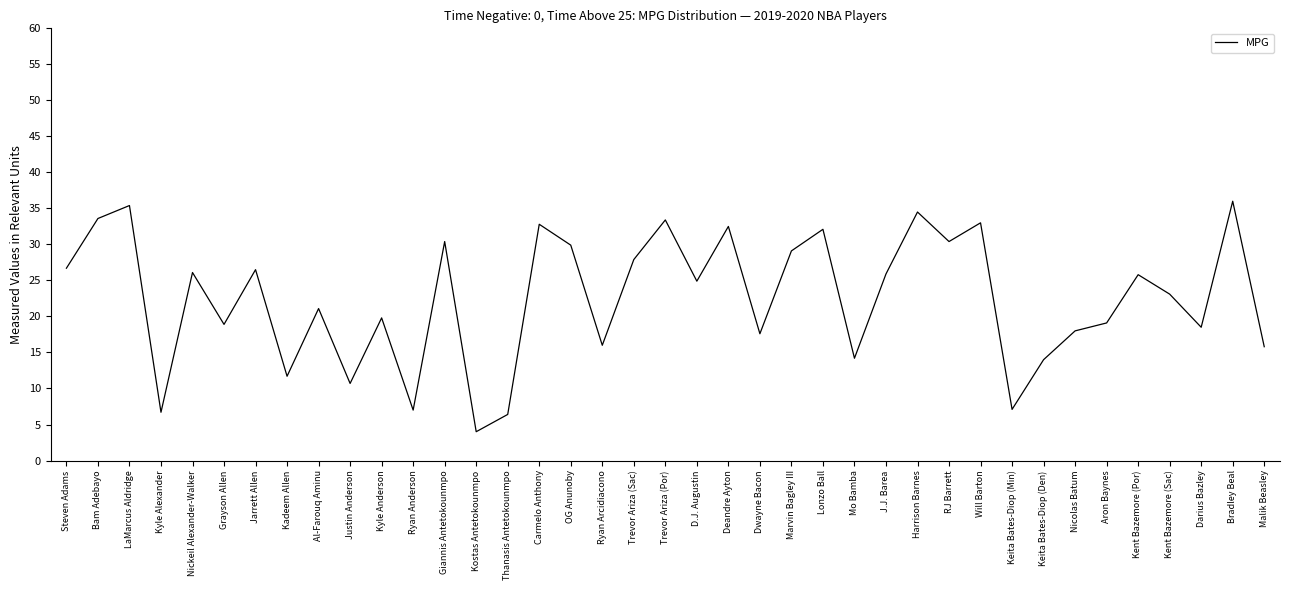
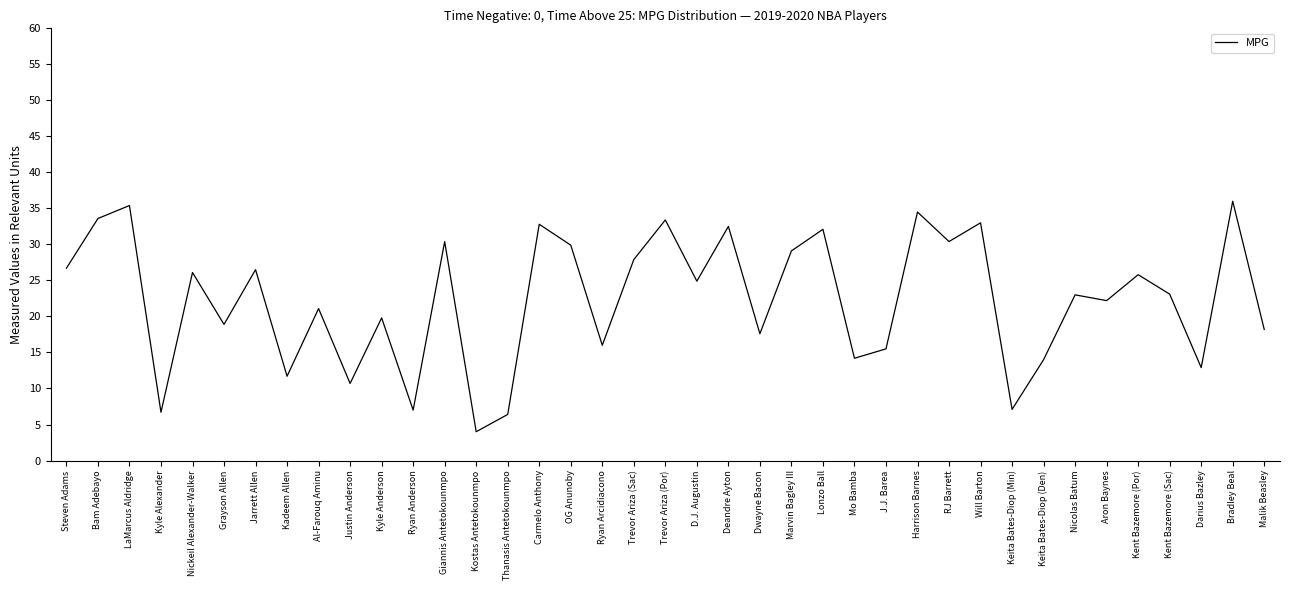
J.J. Barea: 26 -> 16
Nicolas Batum: 18 -> 23
Aron Baynes: 19 -> 22
Darius Bazley: 19 -> 13
Malik Beasley: 16 -> 18
